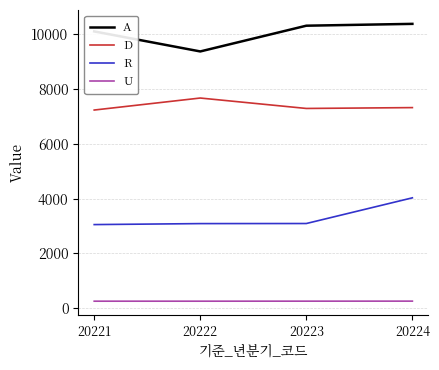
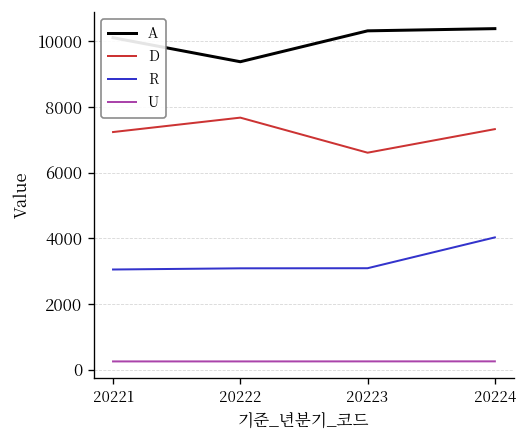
D, 20223: 7300 -> 6600
